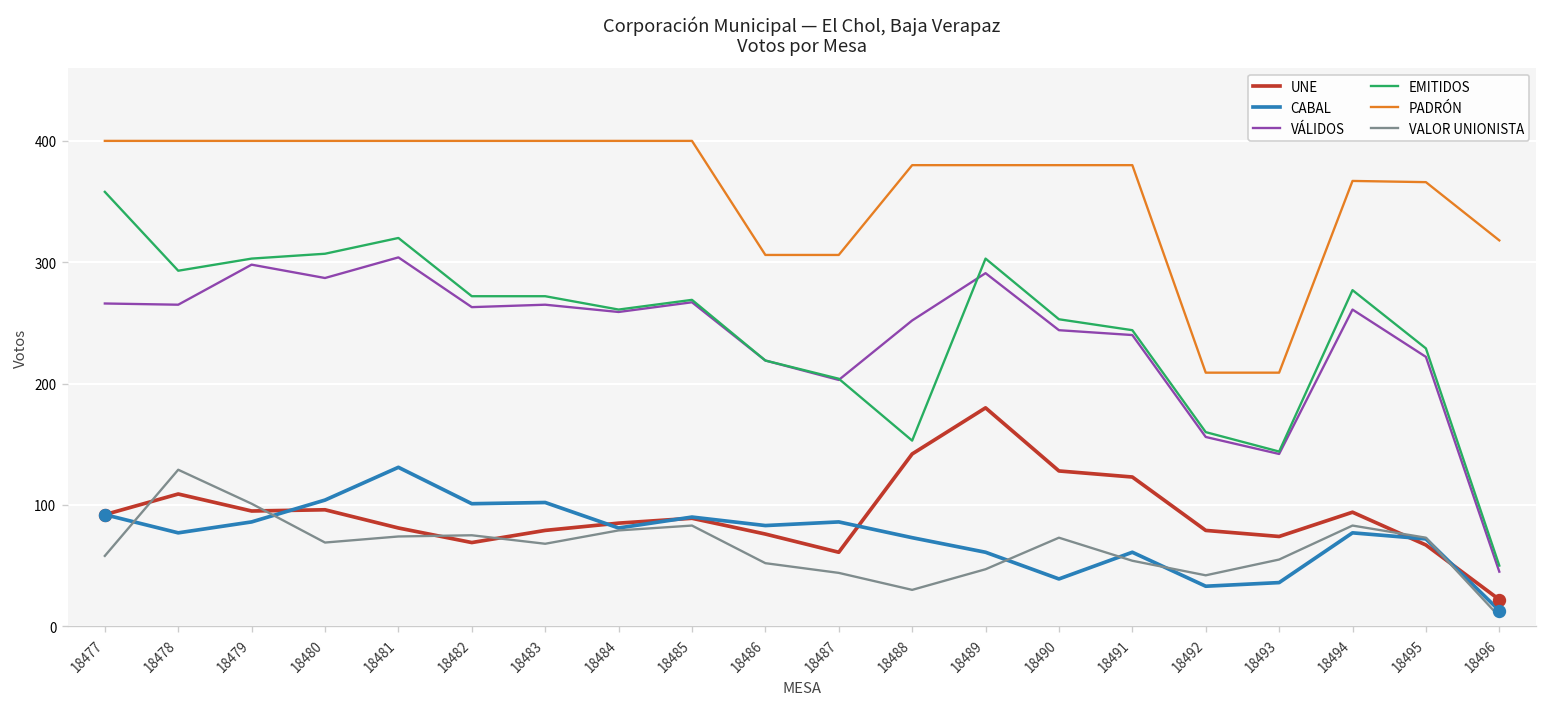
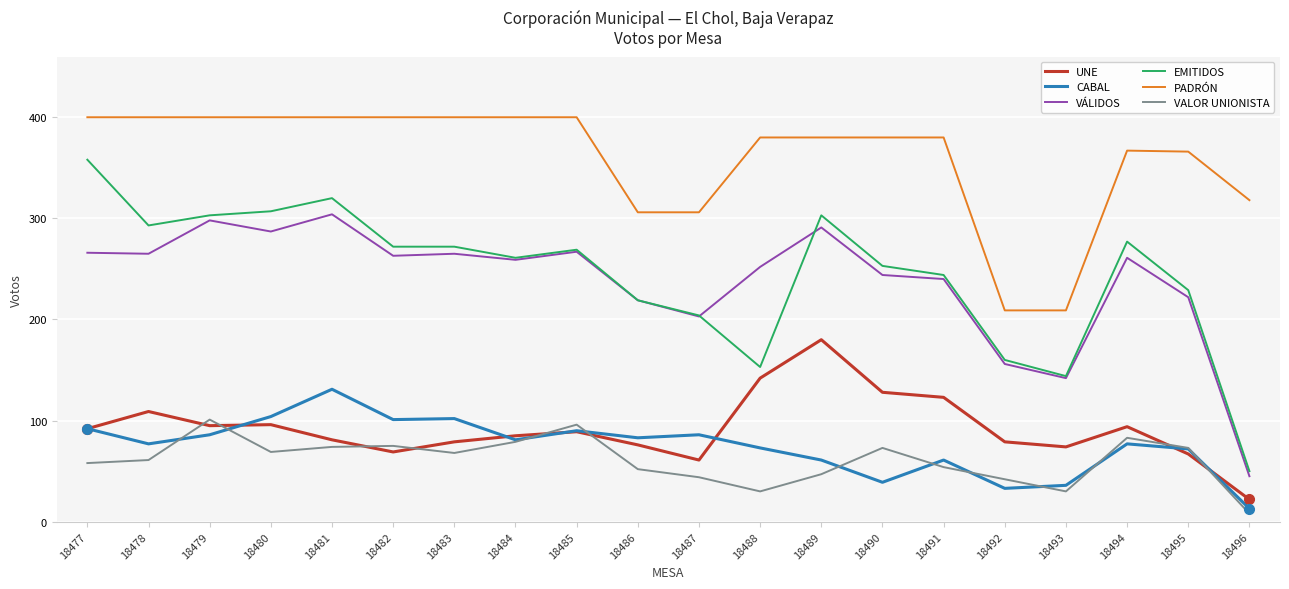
VALOR UNIONISTA, 18478: 129 -> 61
VALOR UNIONISTA, 18485: 83 -> 96
VALOR UNIONISTA, 18493: 55 -> 30
